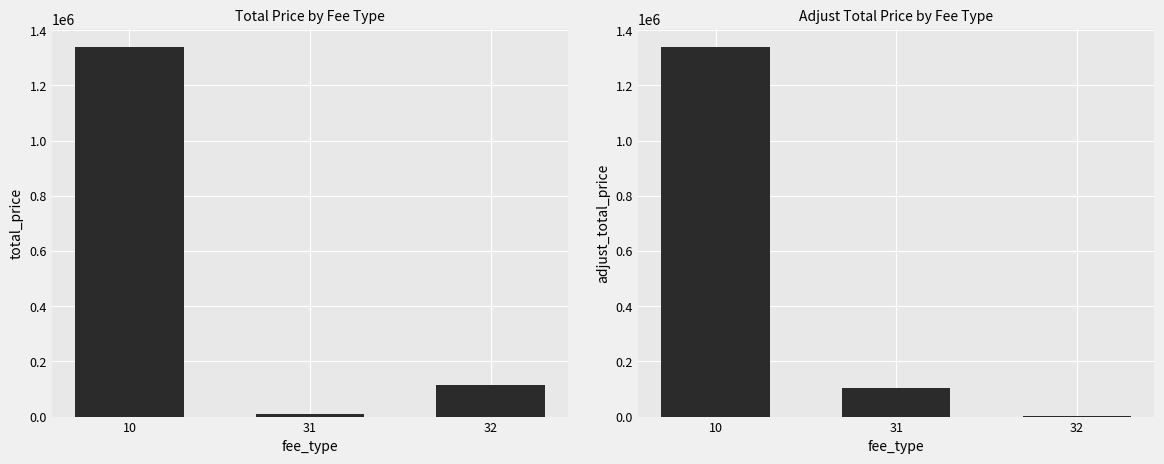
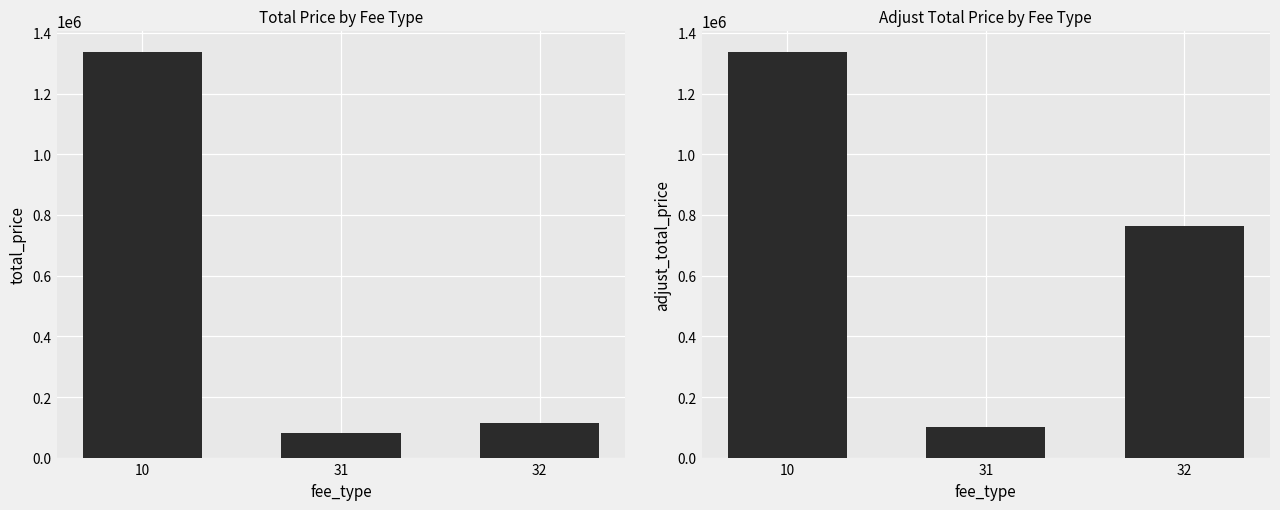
Total Price by Fee Type, 31: 10000 -> 80000
Adjust Total Price by Fee Type, 32: 0 -> 770000
